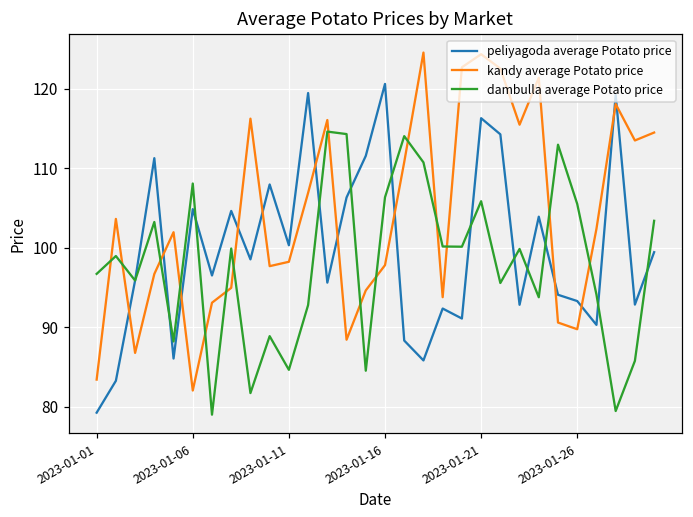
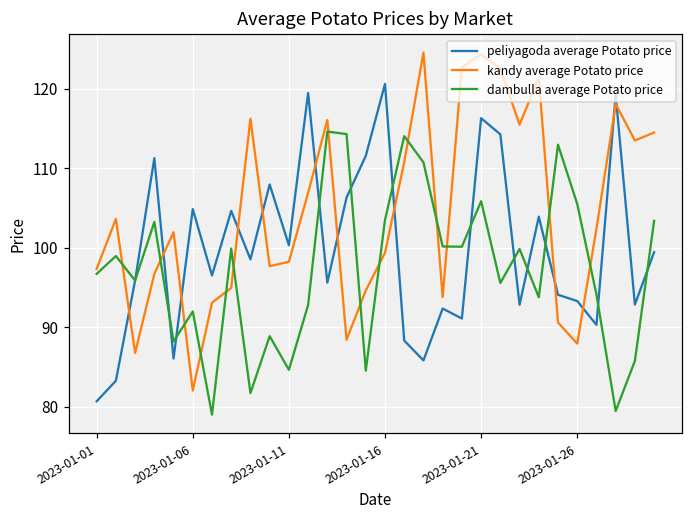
peliyagoda average Potato price, 2023-01-01: 79 -> 81
kandy average Potato price, 2023-01-01: 83 -> 97
dambulla average Potato price, 2023-01-06: 108 -> 92
kandy average Potato price, 2023-01-16: 98 -> 99
dambulla average Potato price, 2023-01-16: 106 -> 103
kandy average Potato price, 2023-01-26: 90 -> 88
